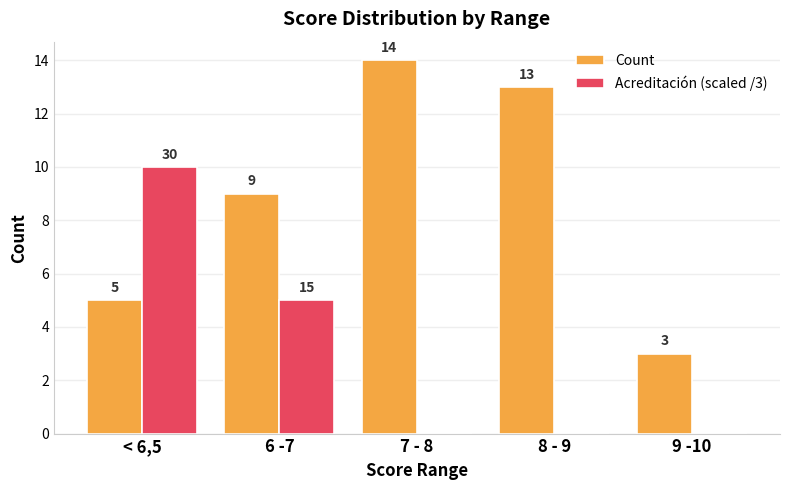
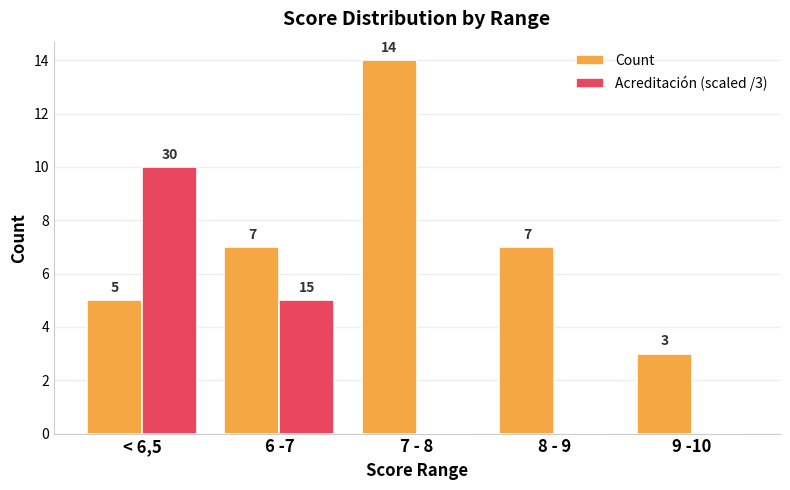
Count, 6 -7: 9 -> 7
Count, 8 - 9: 13 -> 7
